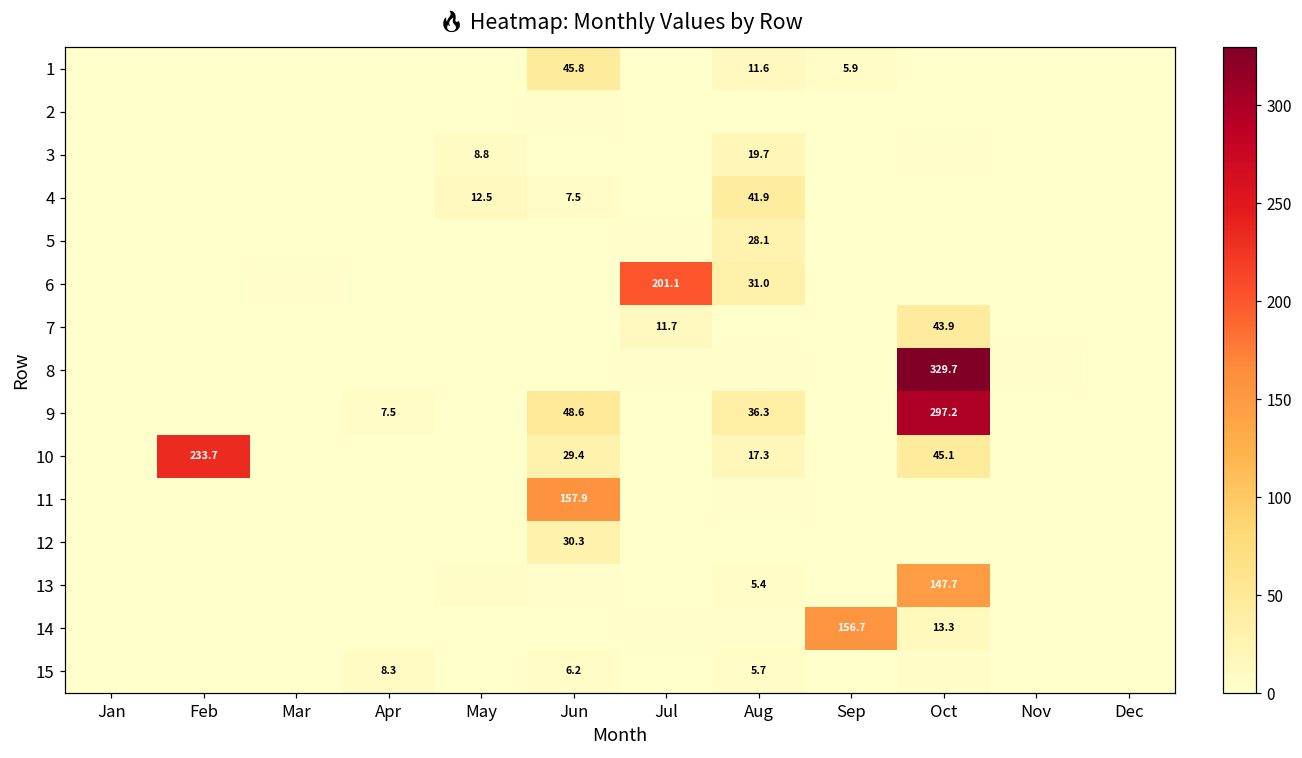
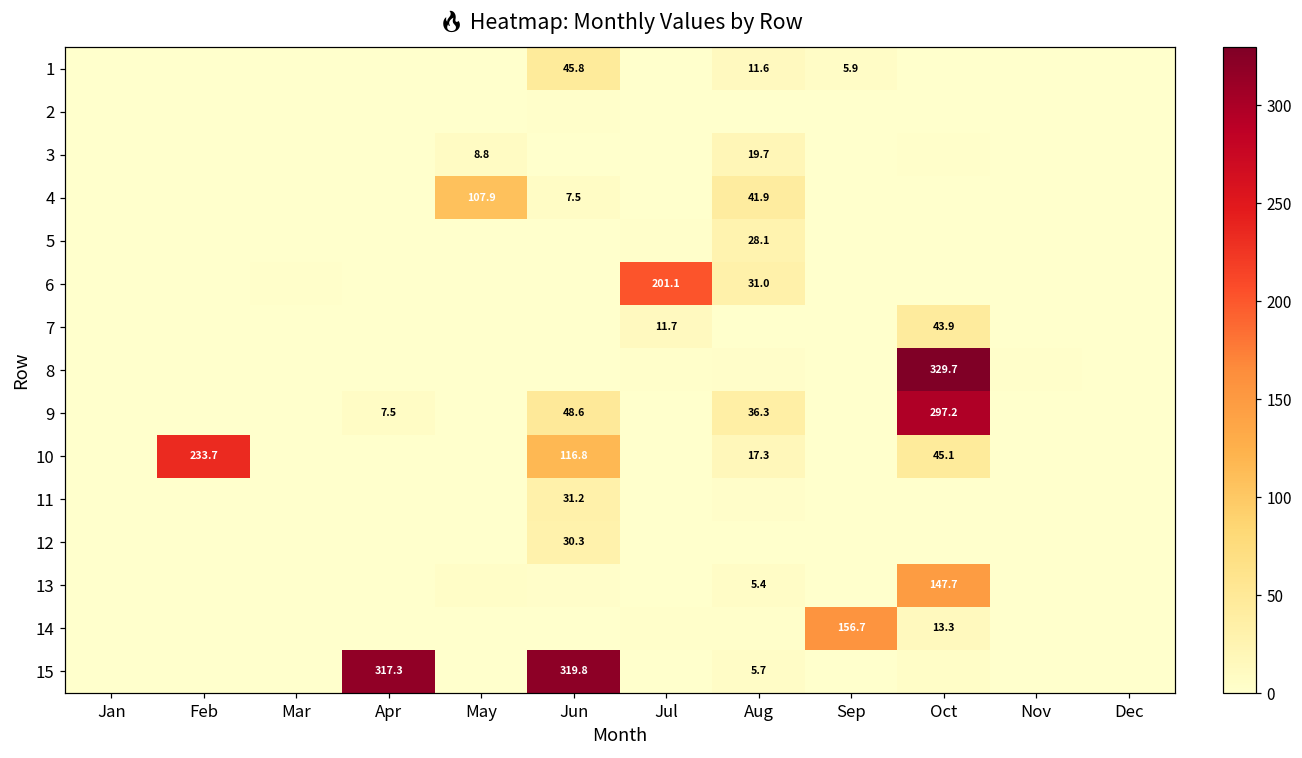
4, May: 12.5 -> 107.9
10, Jun: 29.4 -> 116.8
11, Jun: 157.9 -> 31.2
15, Apr: 8.3 -> 317.3
15, Jun: 6.2 -> 319.8
